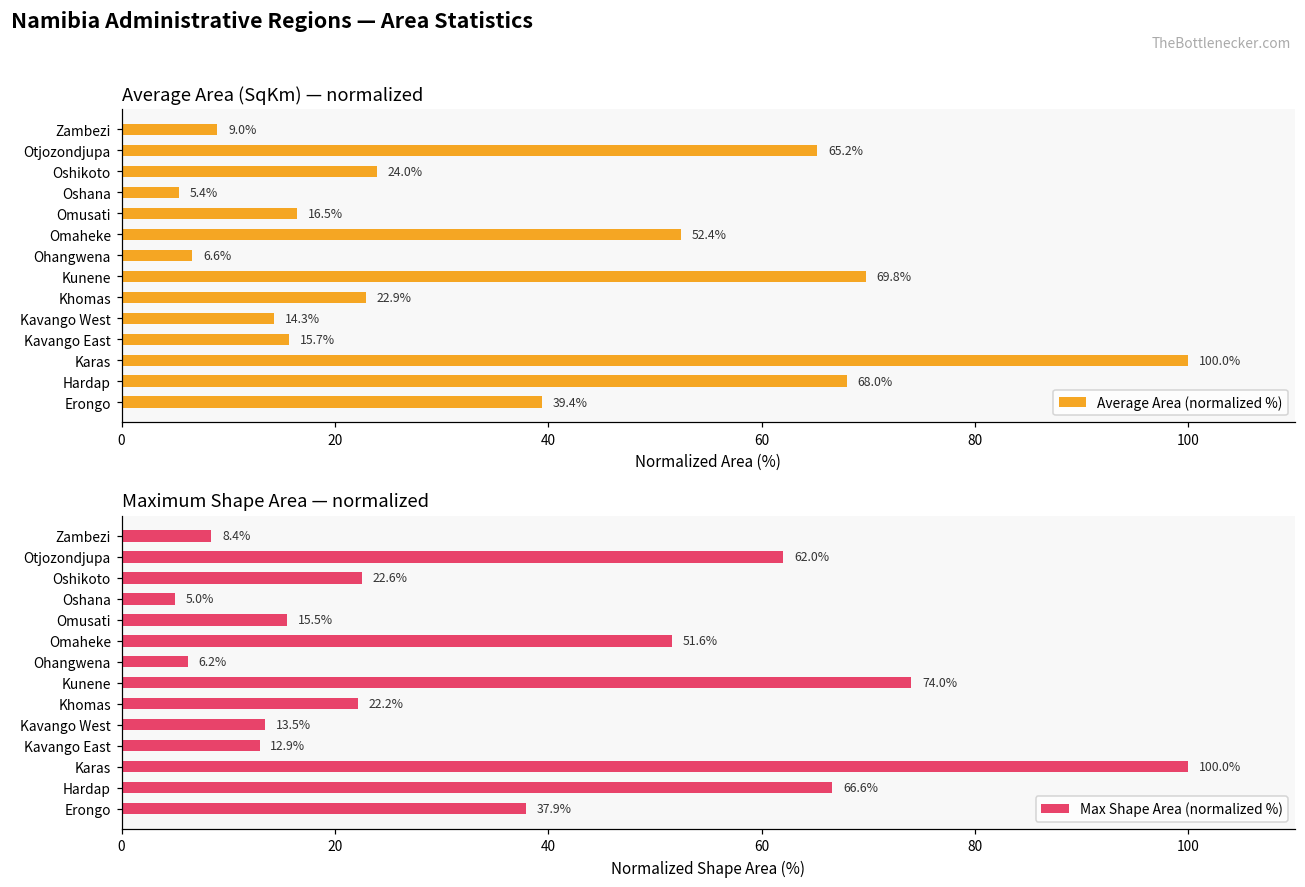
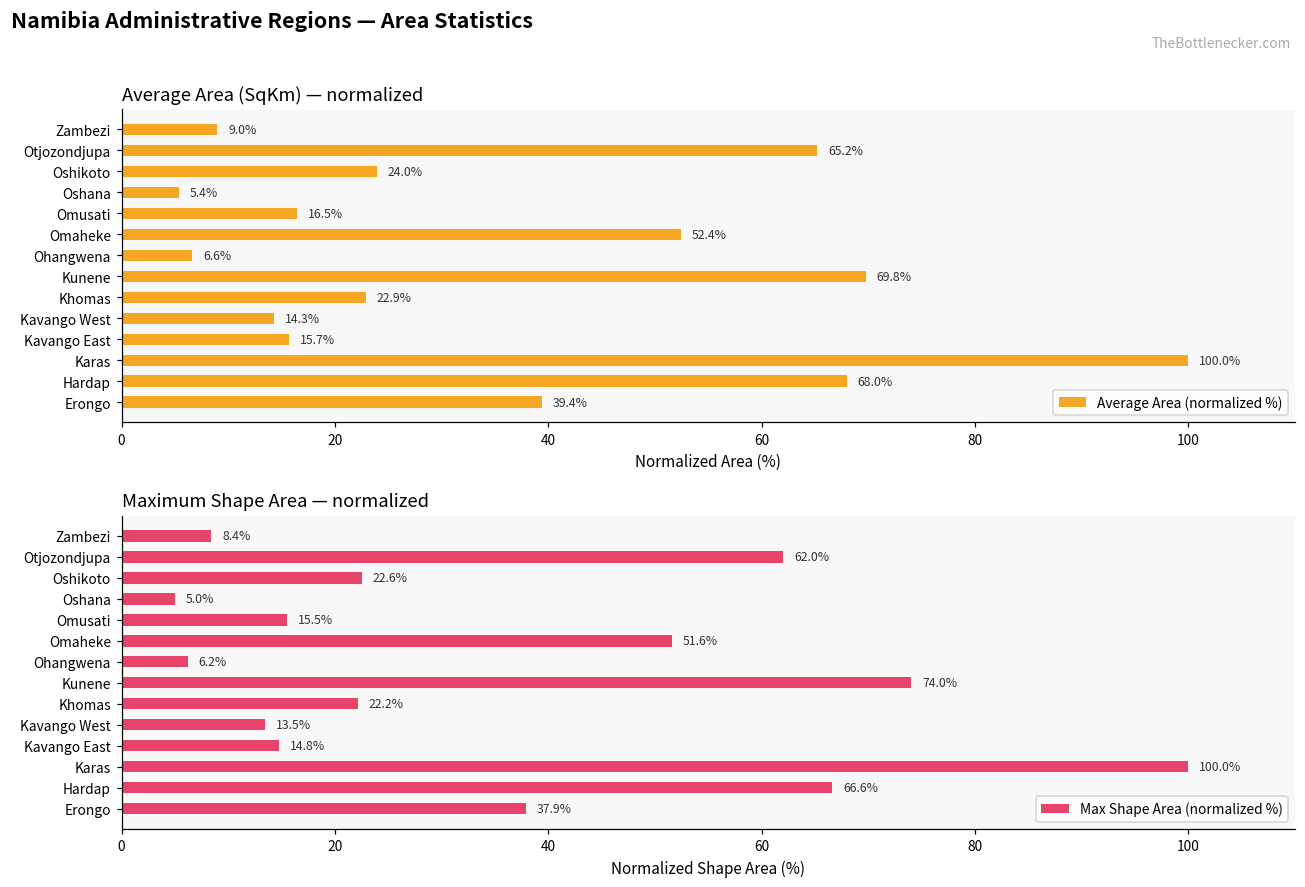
Maximum Shape Area — normalized, Kavango East: 12.9% -> 14.8%
